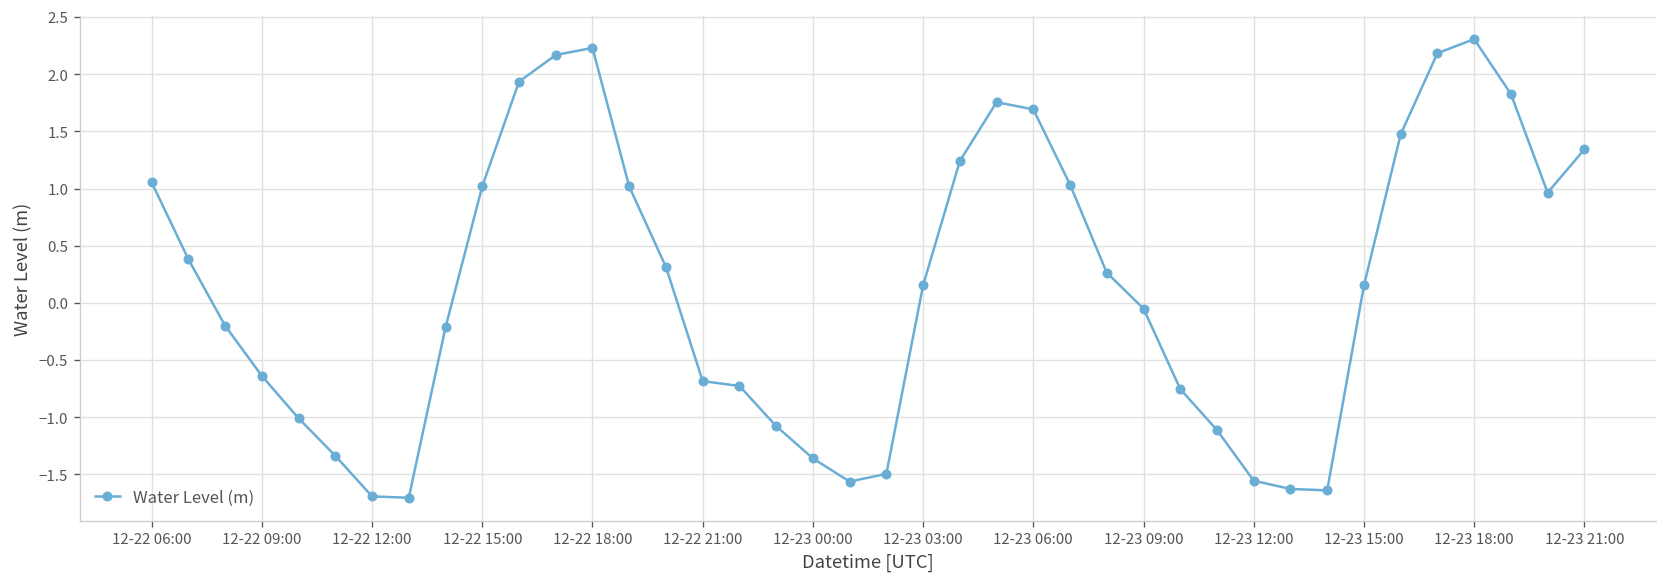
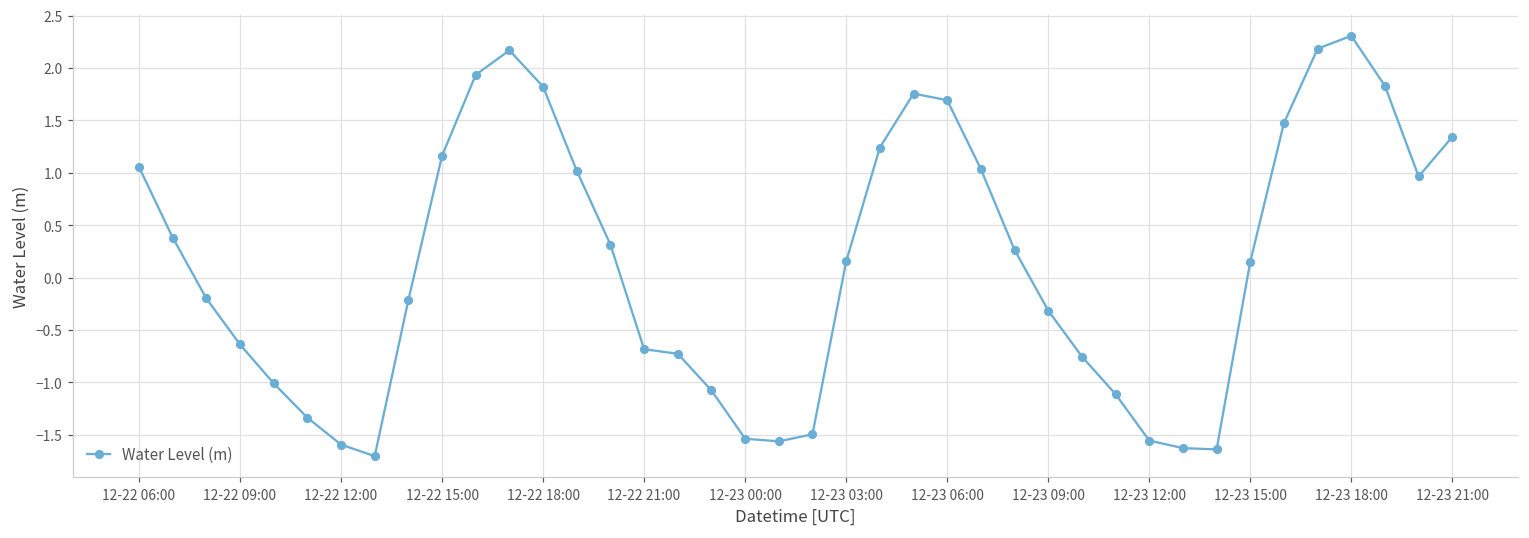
12-22 12:00: -1.7 -> -1.6
12-22 15:00: 1.0 -> 1.2
12-22 18:00: 2.2 -> 1.8
12-23 00:00: -1.4 -> -1.5
12-23 09:00: 0.0 -> -0.3
